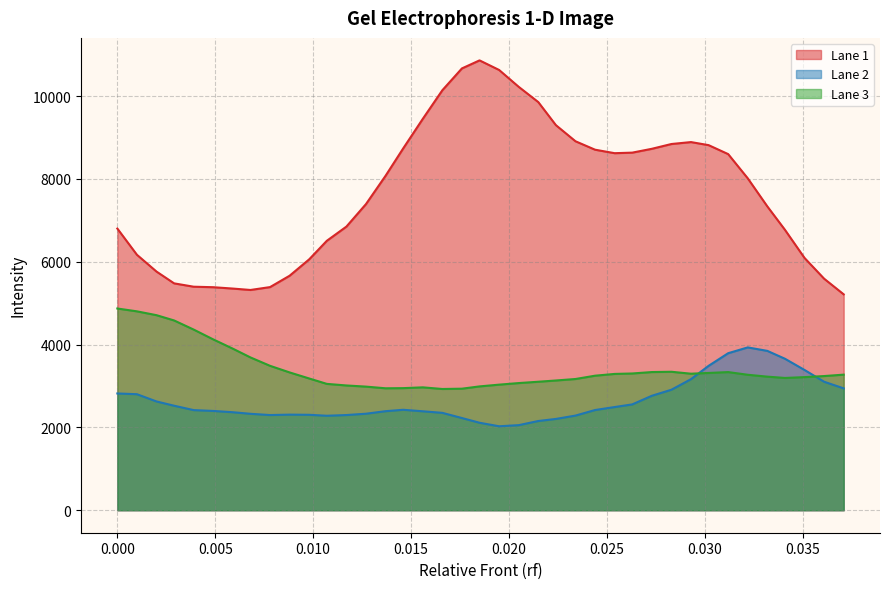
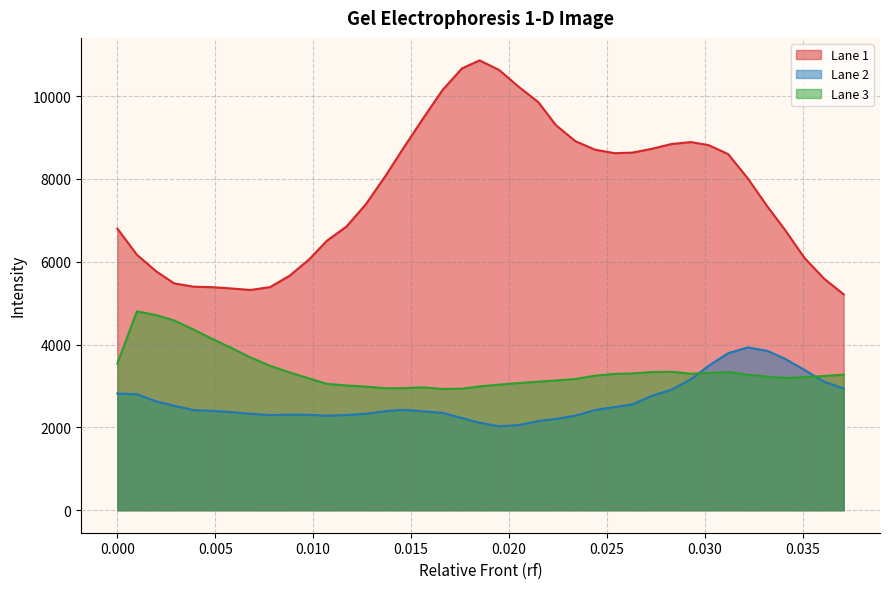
Lane 3, 0.000: 4900 -> 3500
